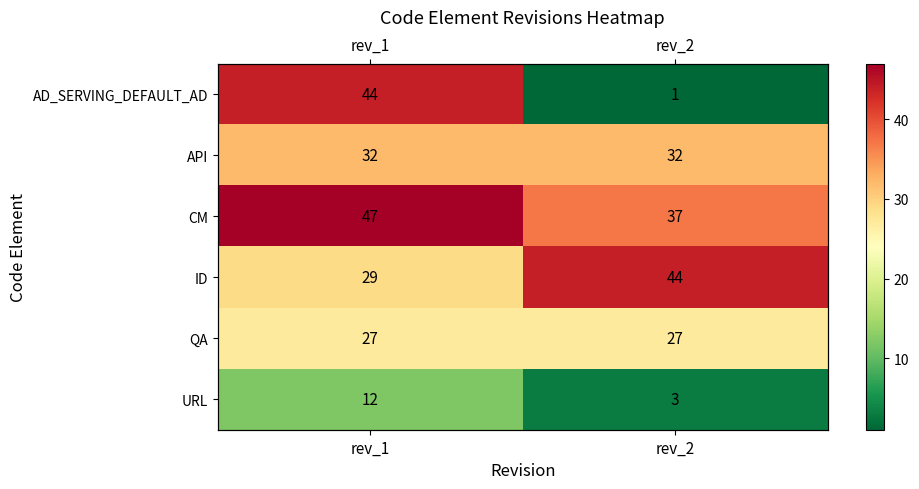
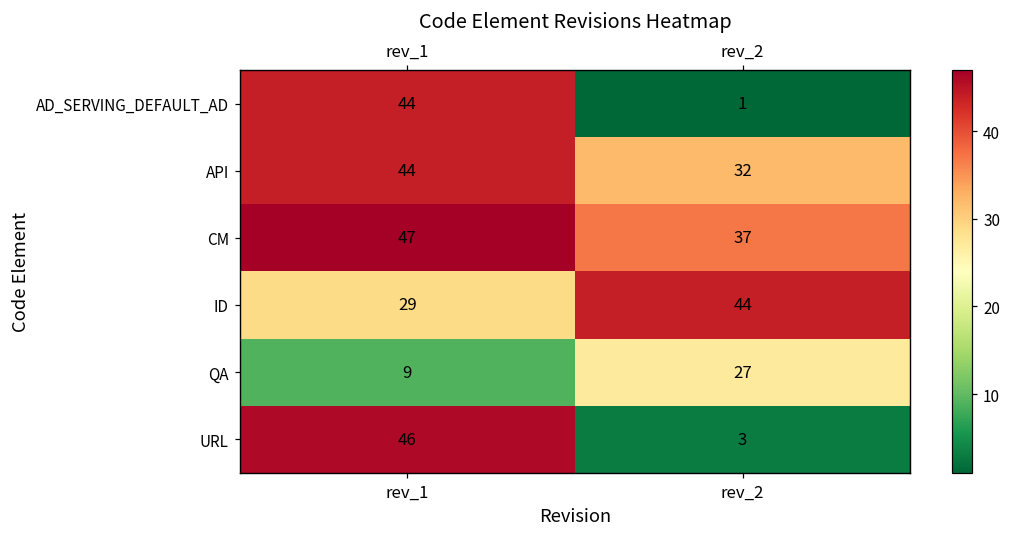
API, rev_1: 32 -> 44
QA, rev_1: 27 -> 9
URL, rev_1: 12 -> 46
